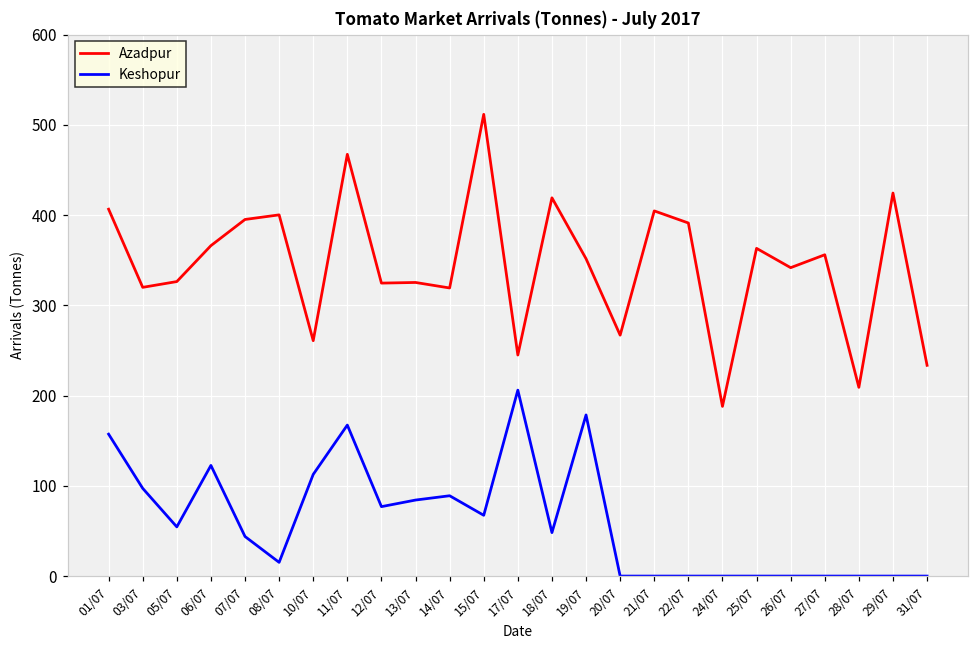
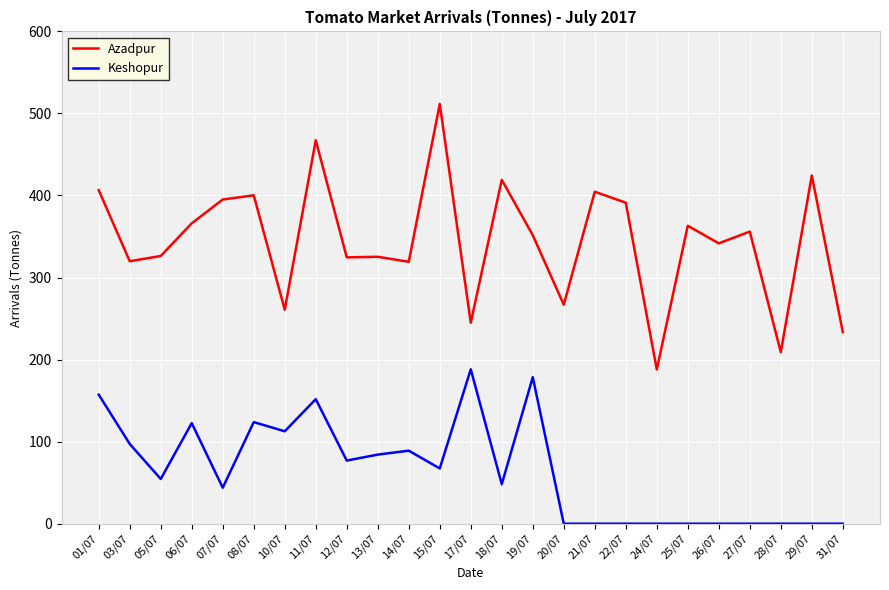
Keshopur, 08/07: 20 -> 120
Keshopur, 11/07: 170 -> 150
Keshopur, 17/07: 210 -> 190
